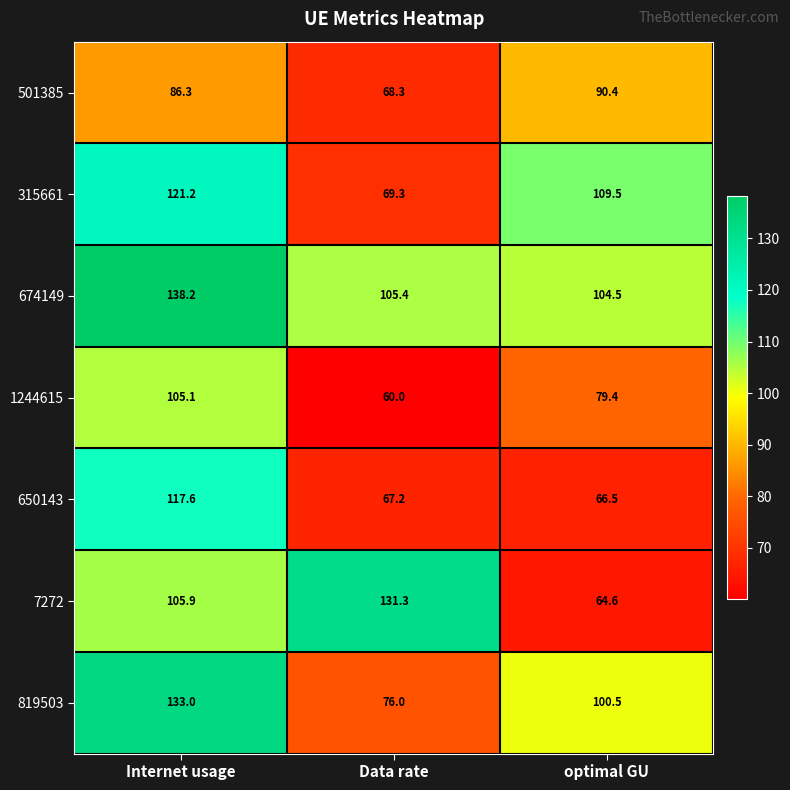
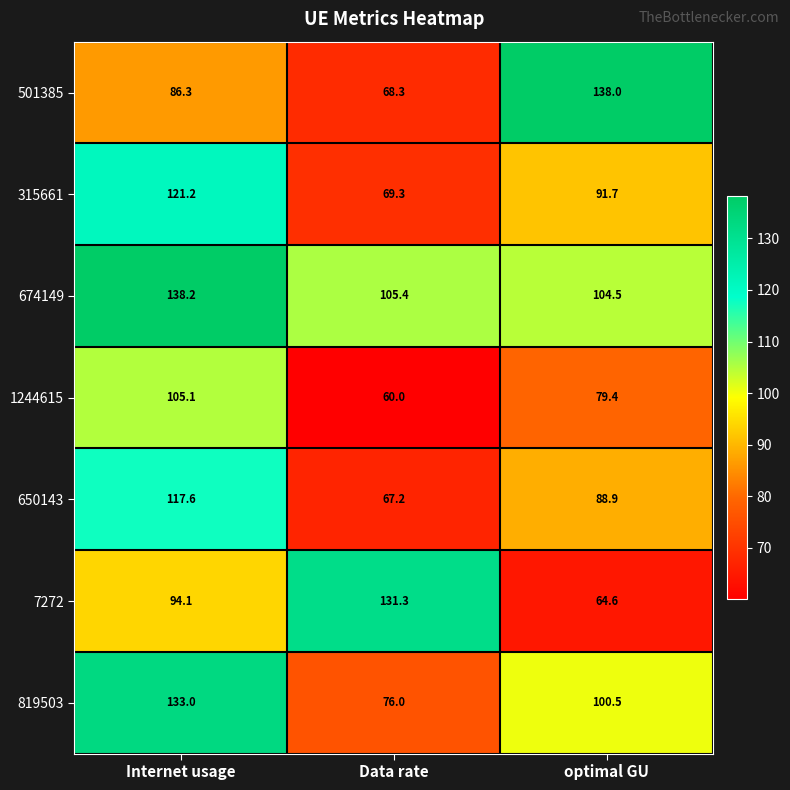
501385, optimal GU: 90.4 -> 138.0
315661, optimal GU: 109.5 -> 91.7
650143, optimal GU: 66.5 -> 88.9
7272, Internet usage: 105.9 -> 94.1
